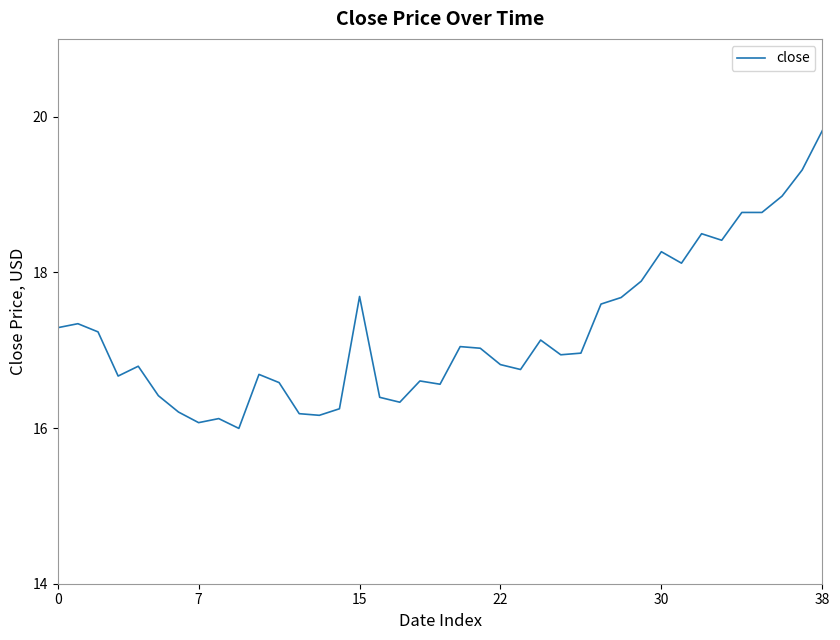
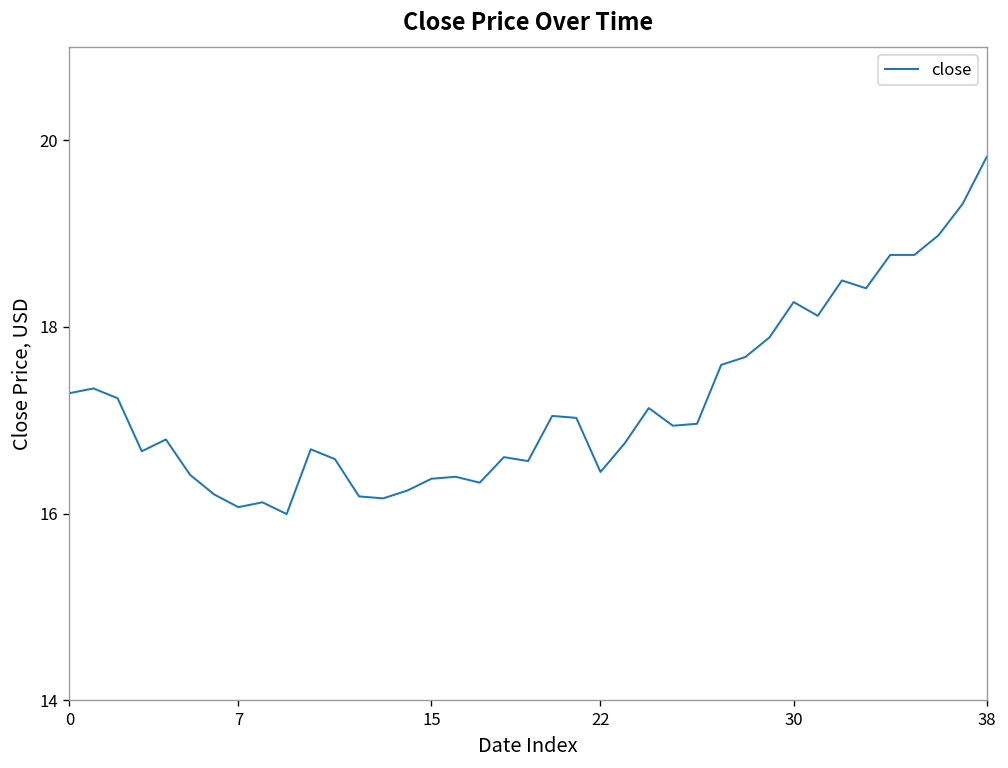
15: 17.7 -> 16.4
22: 16.8 -> 16.4
